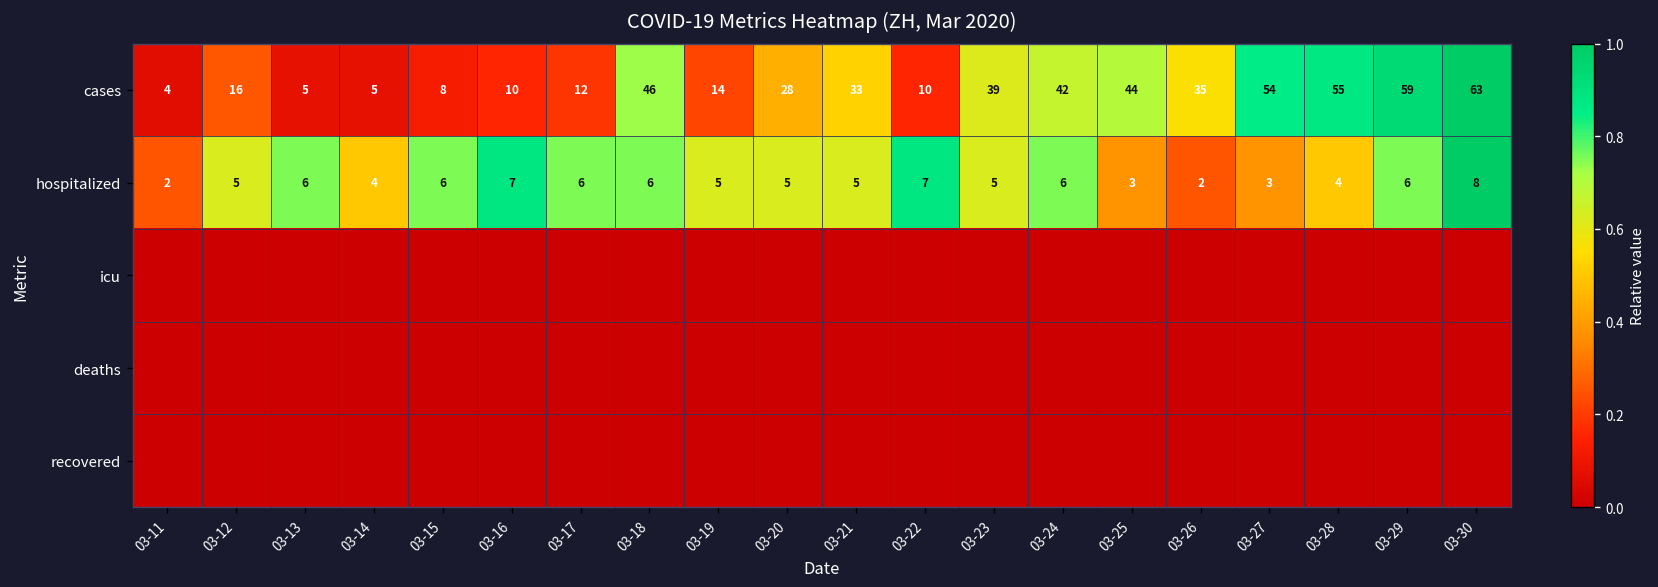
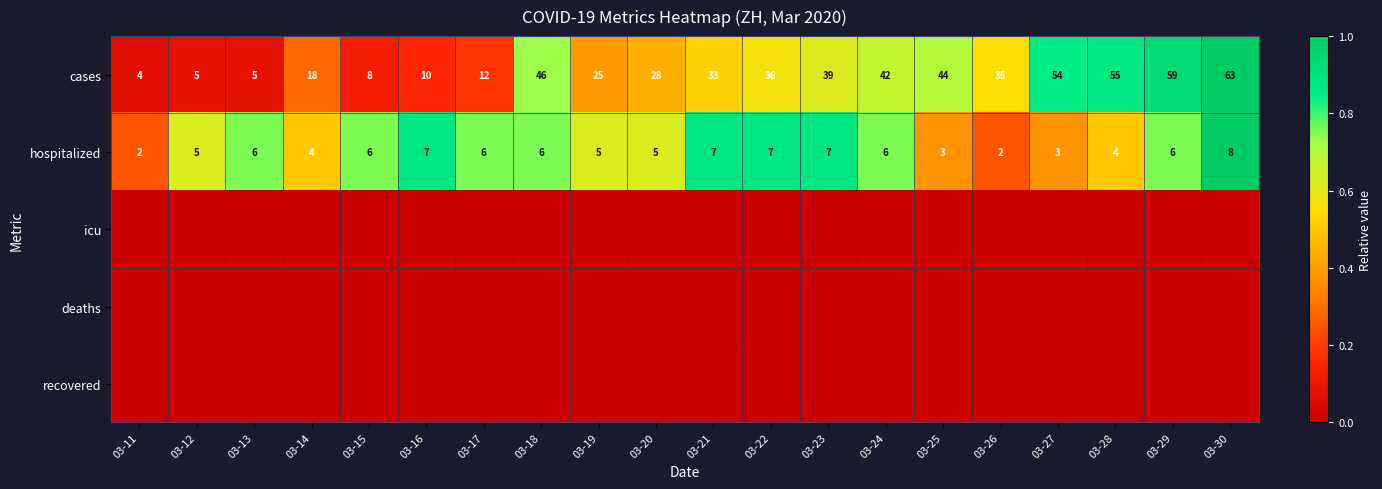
cases, 03-12: 16 -> 5
cases, 03-14: 5 -> 18
cases, 03-19: 14 -> 25
cases, 03-22: 10 -> 36
hospitalized, 03-21: 5 -> 7
hospitalized, 03-23: 5 -> 7
